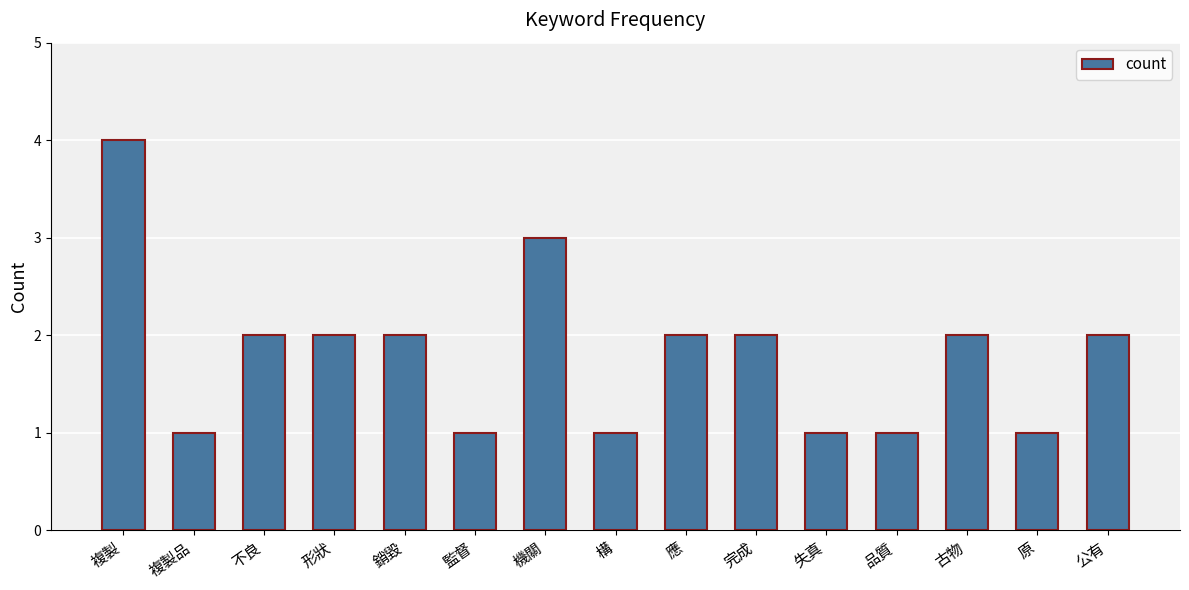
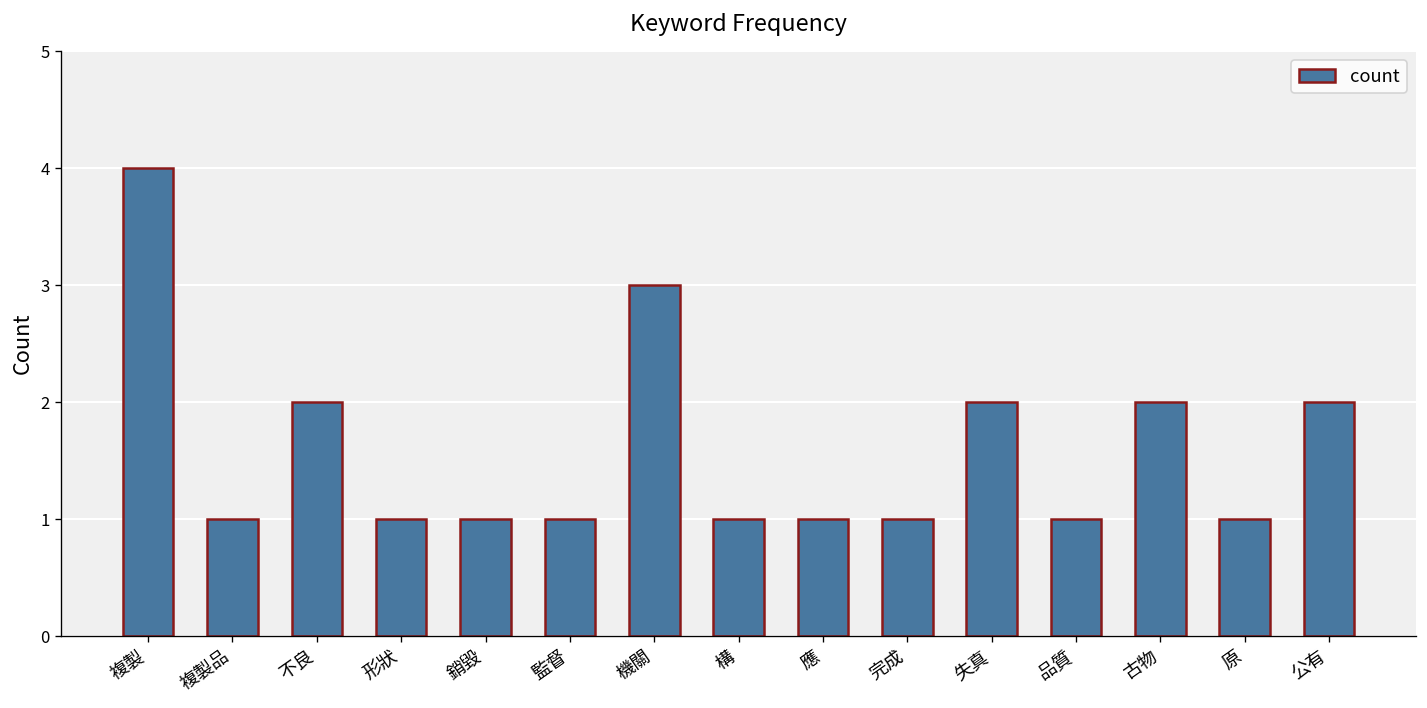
形狀: 2 -> 1
銷毀: 2 -> 1
應: 2 -> 1
完成: 2 -> 1
失真: 1 -> 2
